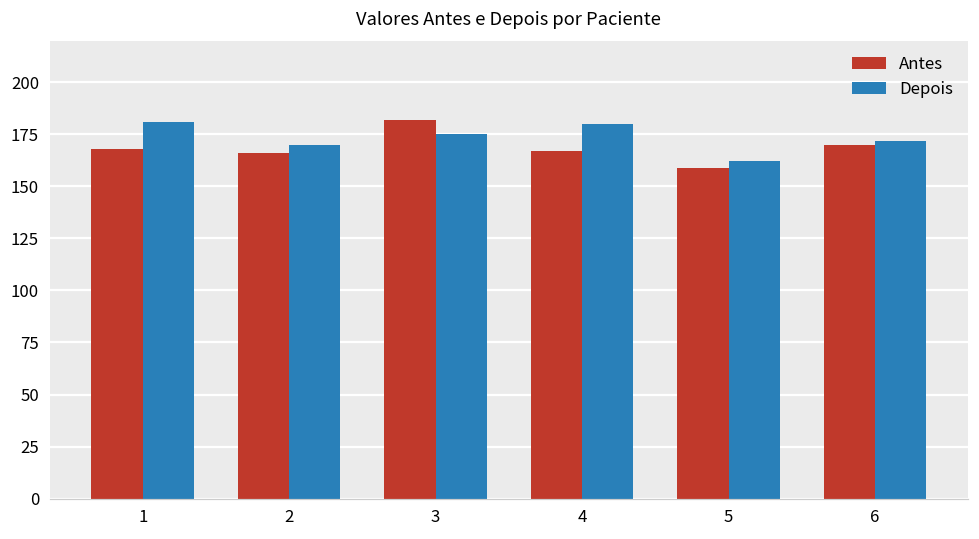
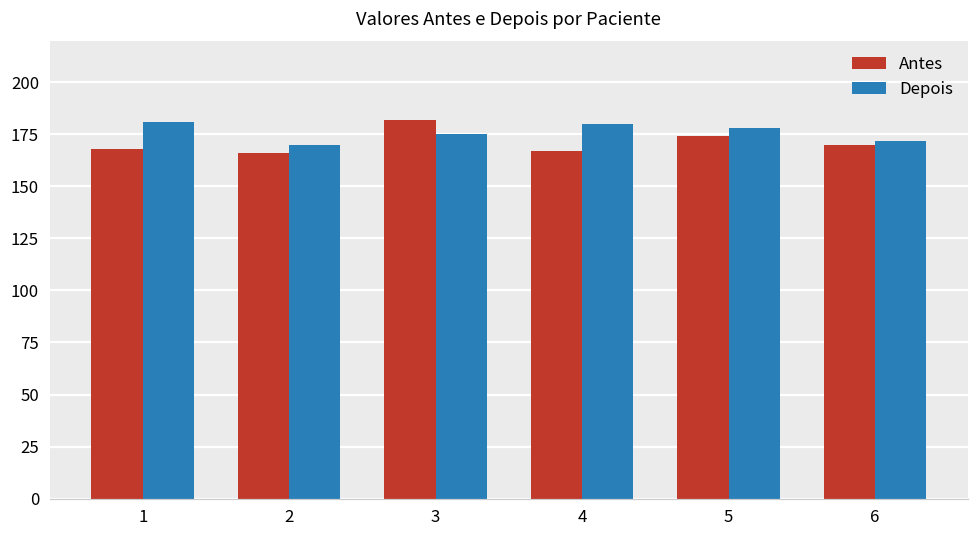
Antes, 5: 159 -> 174
Depois, 5: 162 -> 178
